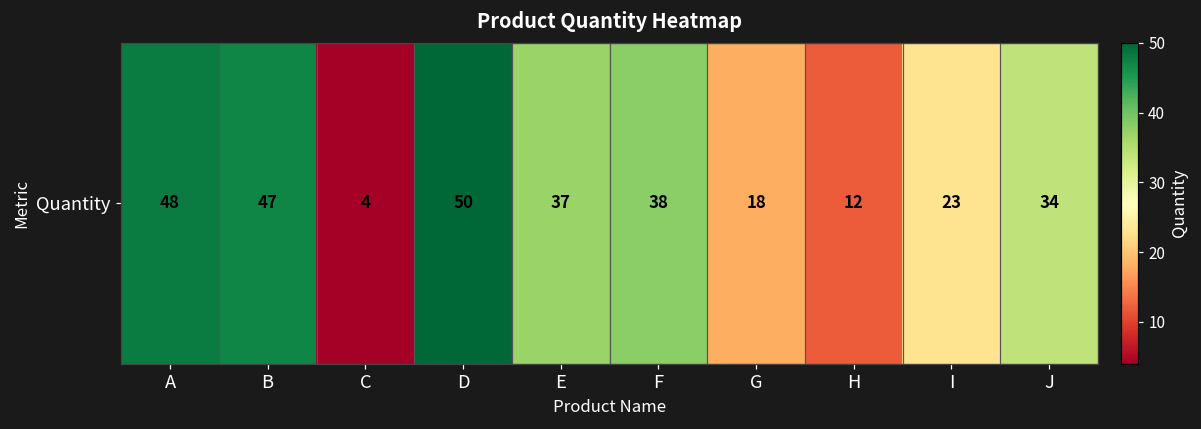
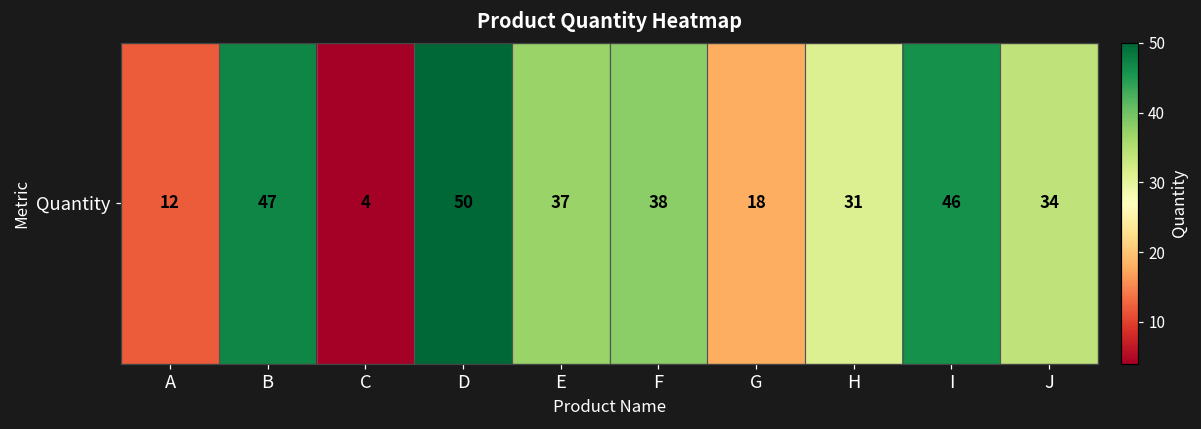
Quantity, A: 48 -> 12
Quantity, H: 12 -> 31
Quantity, I: 23 -> 46
